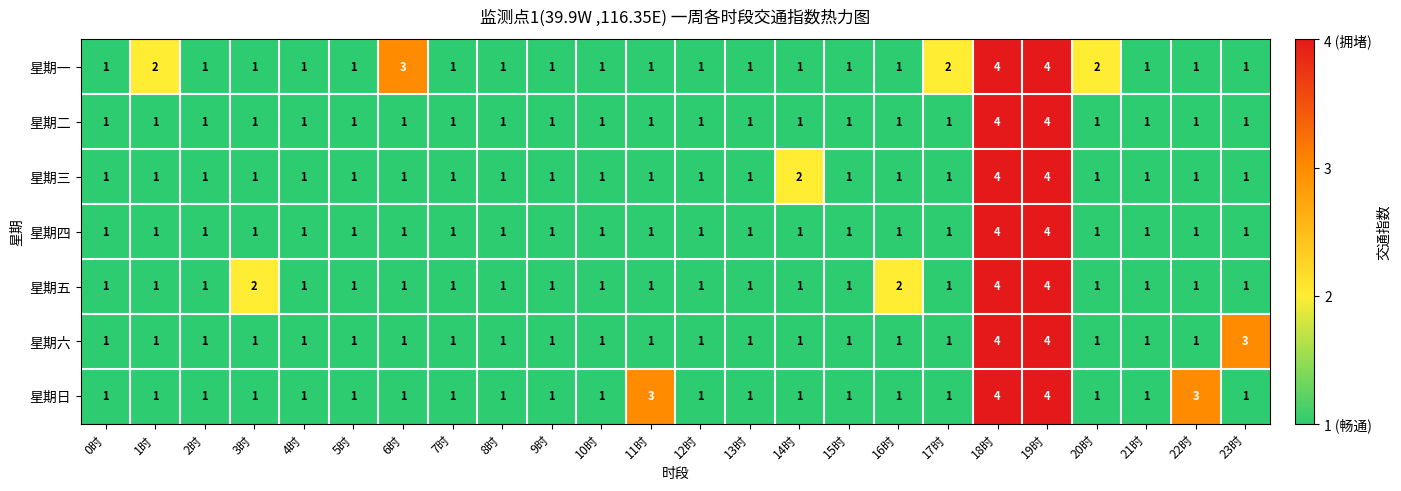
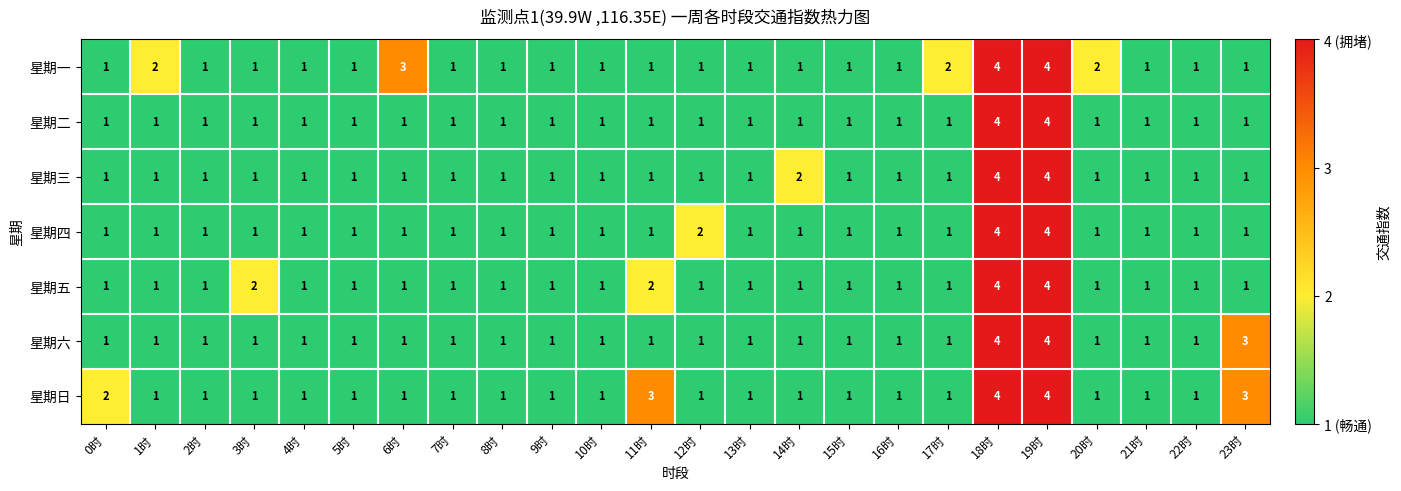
星期四, 12时: 1 -> 2
星期五, 11时: 1 -> 2
星期五, 16时: 2 -> 1
星期日, 0时: 1 -> 2
星期日, 22时: 3 -> 1
星期日, 23时: 1 -> 3
